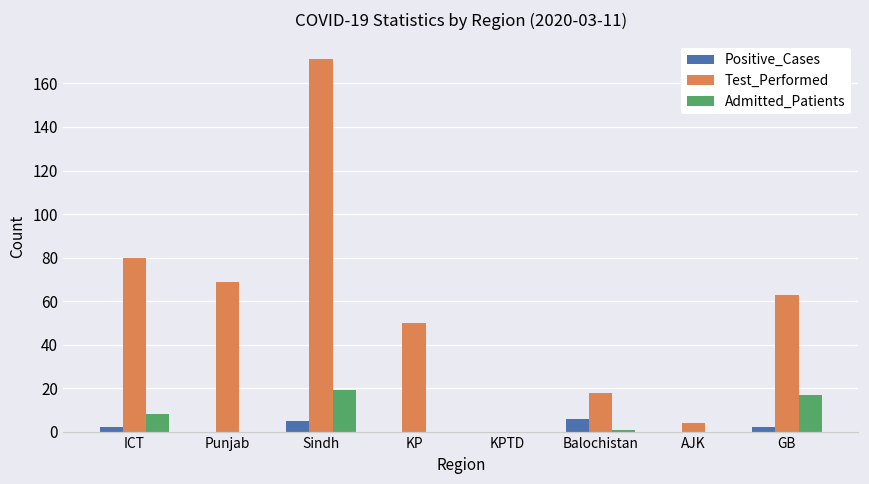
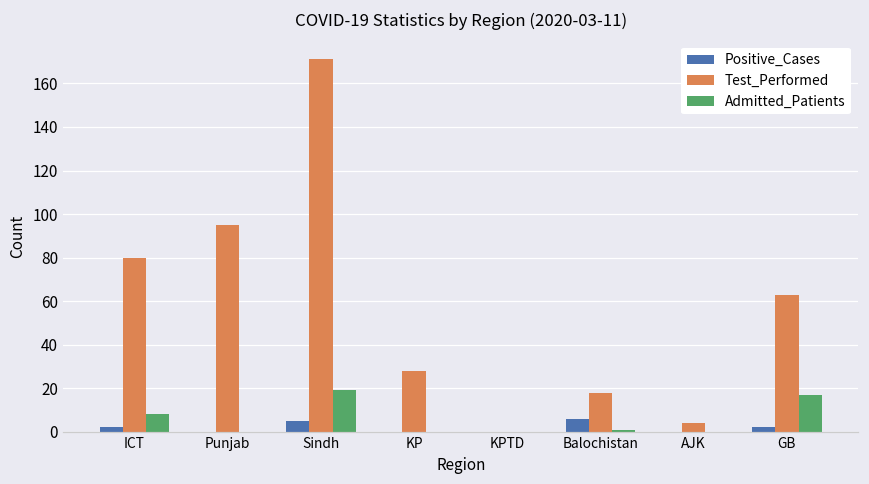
Test_Performed, Punjab: 69 -> 95
Test_Performed, KP: 50 -> 28
